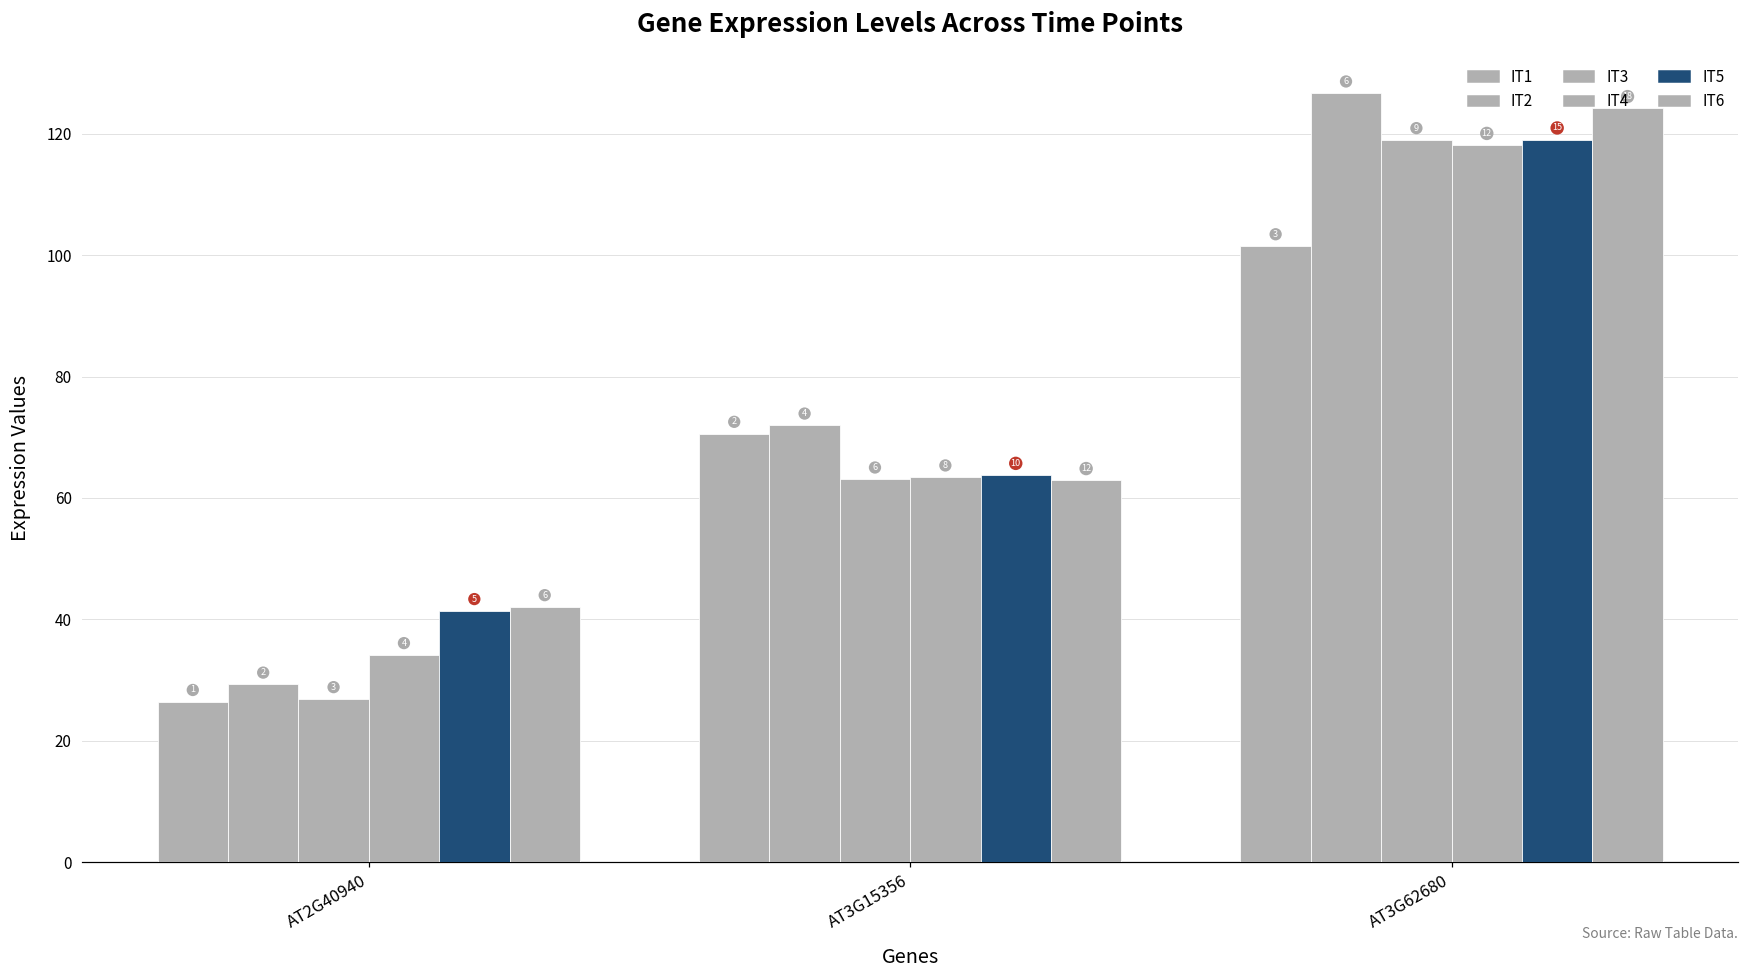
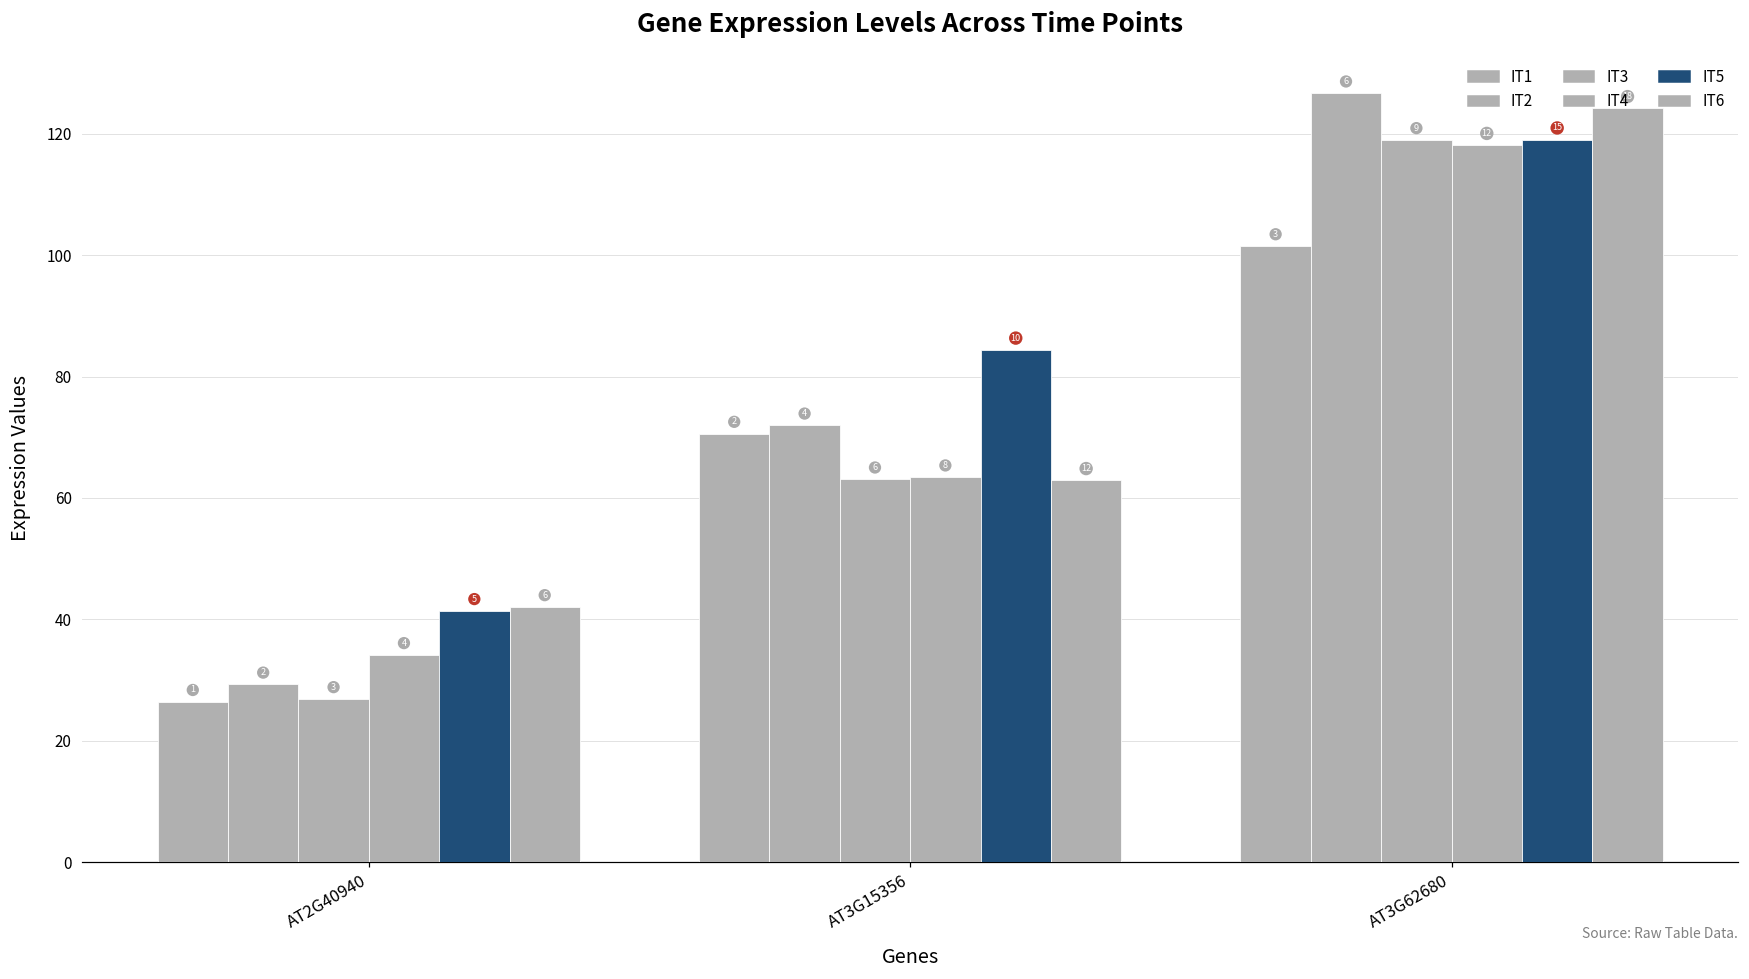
IT5, AT3G15356: 64 -> 84
